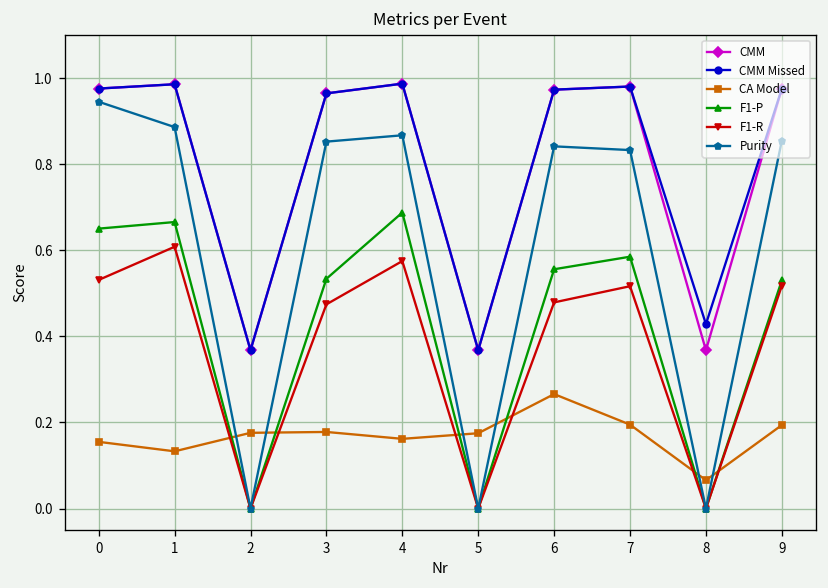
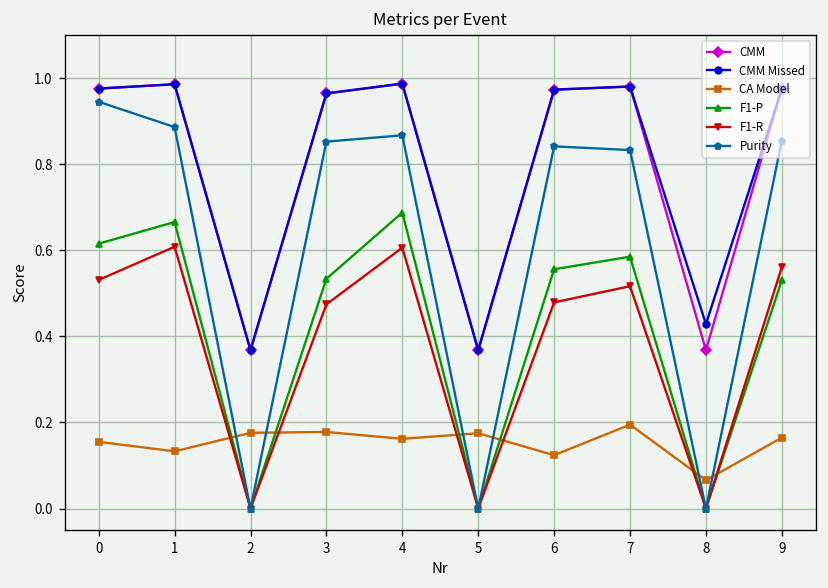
F1-P, 0: 0.65 -> 0.62
F1-R, 4: 0.58 -> 0.61
CA Model, 6: 0.27 -> 0.12
CA Model, 9: 0.19 -> 0.16
F1-R, 9: 0.52 -> 0.56
